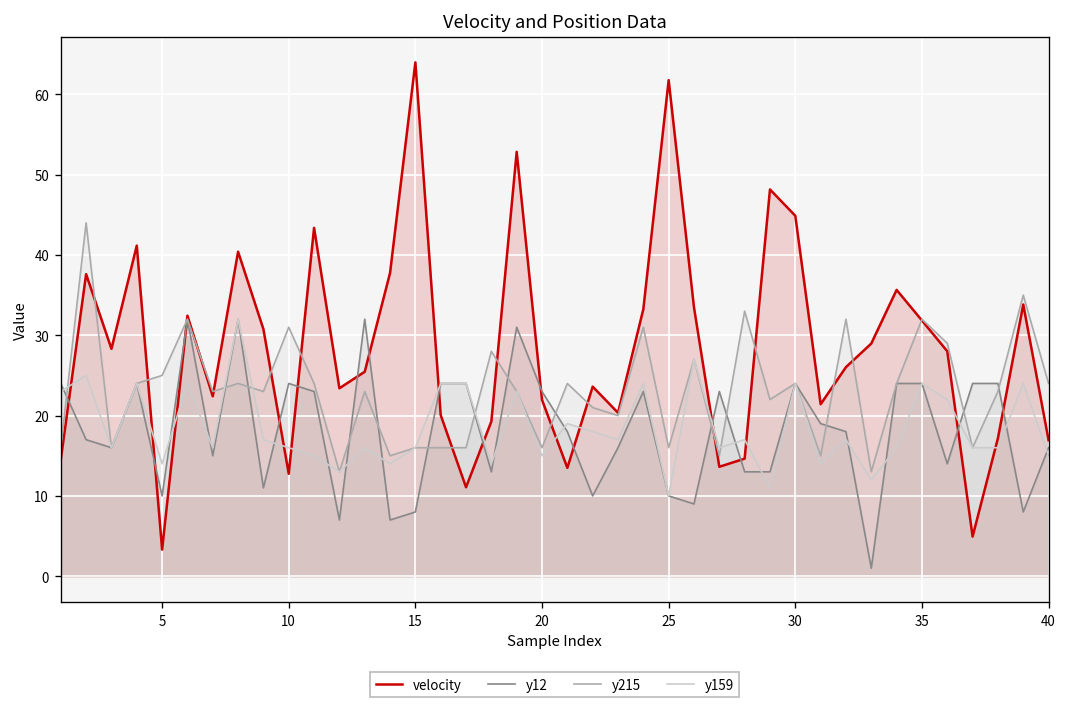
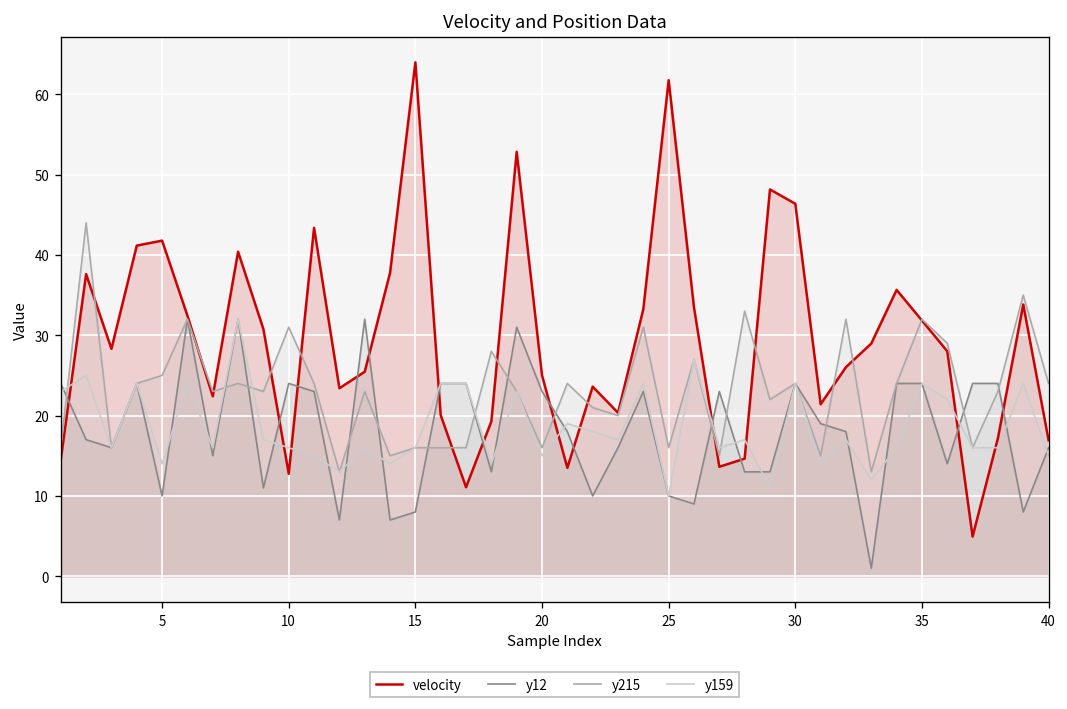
velocity, 5: 3 -> 42
velocity, 20: 22 -> 25
velocity, 30: 45 -> 46
